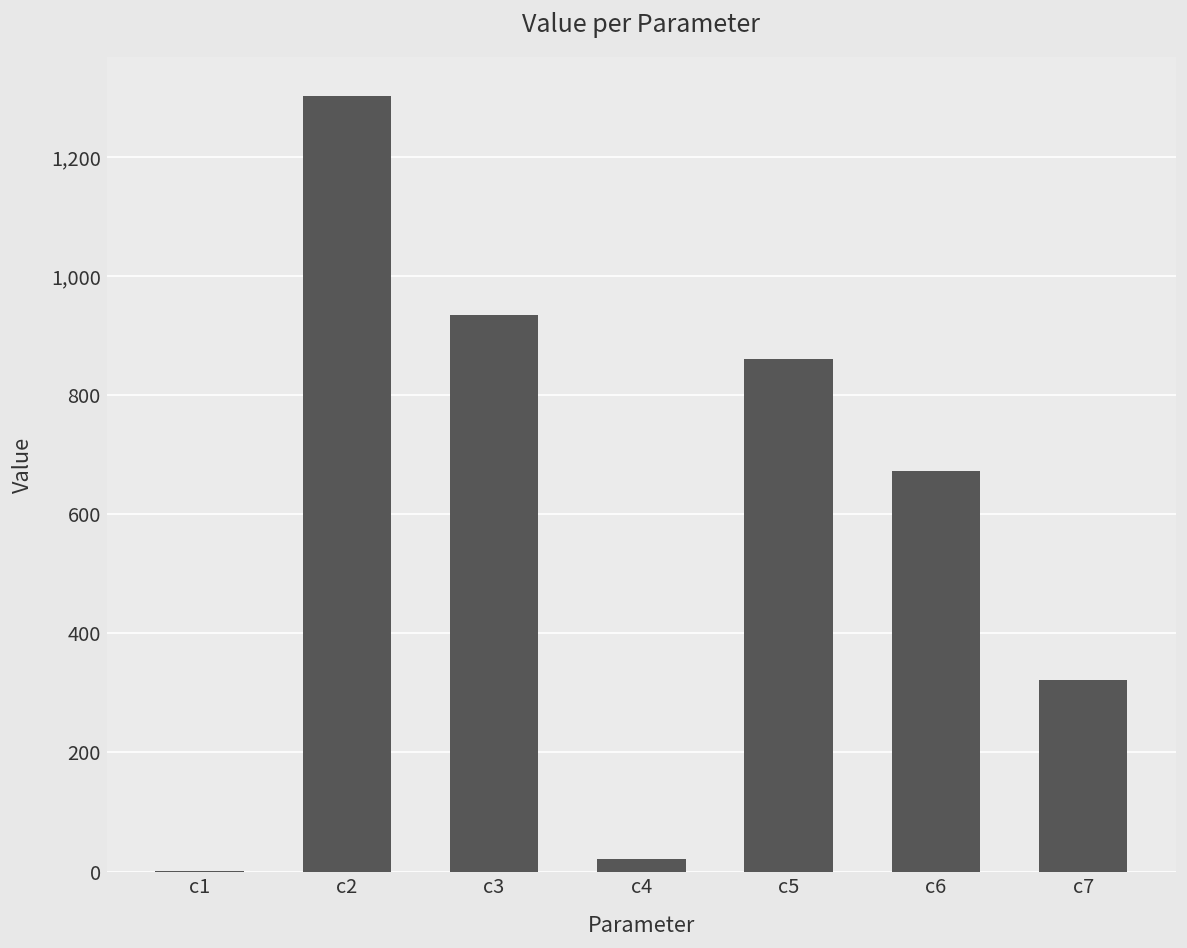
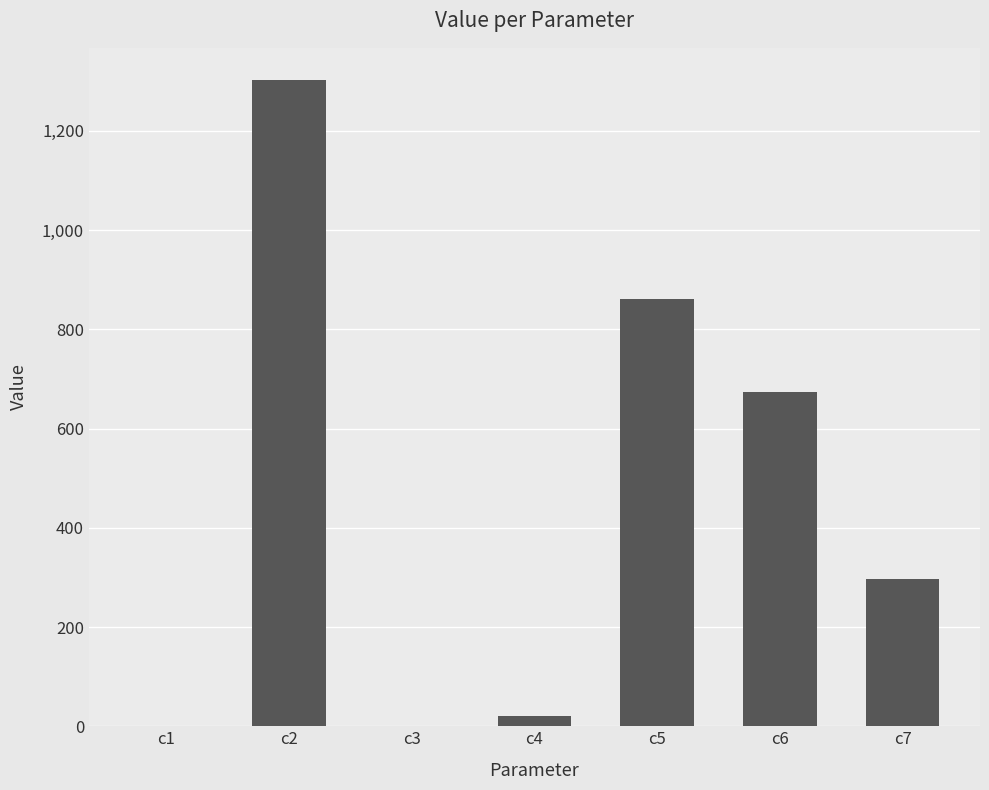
c3: 930 -> 0
c7: 320 -> 300
